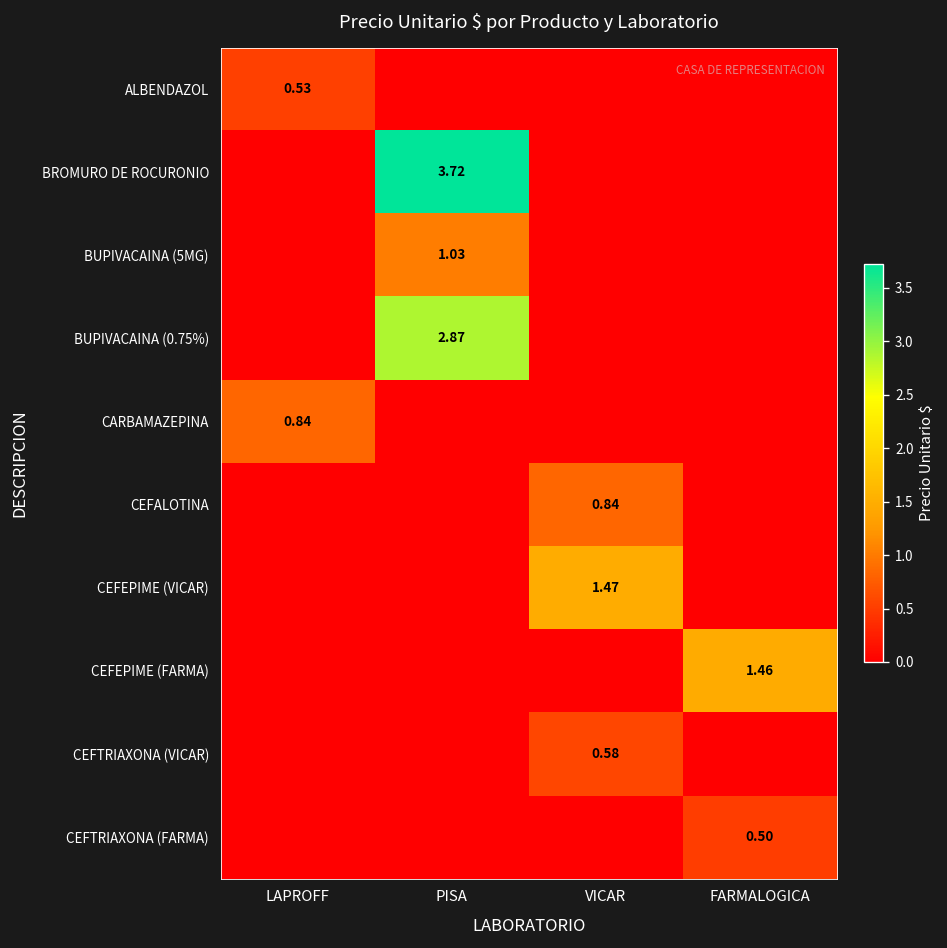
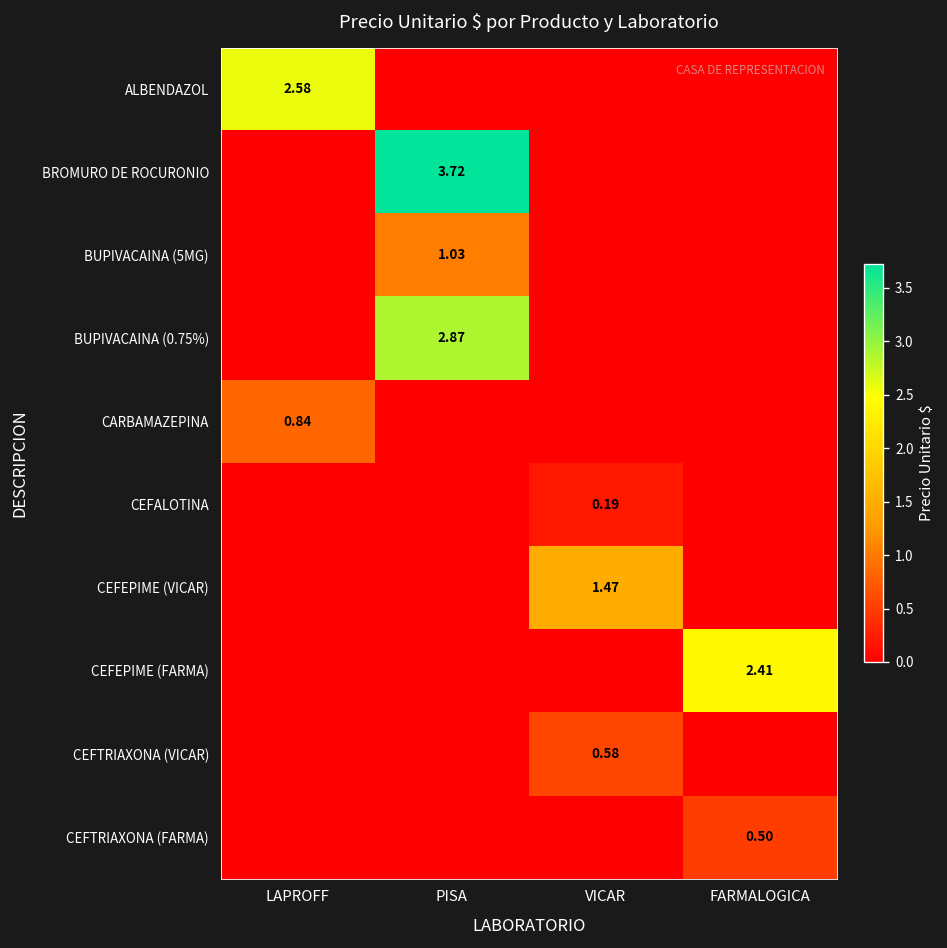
ALBENDAZOL, LAPROFF: 0.53 -> 2.58
CEFALOTINA, VICAR: 0.84 -> 0.19
CEFEPIME (FARMA), FARMALOGICA: 1.46 -> 2.41
